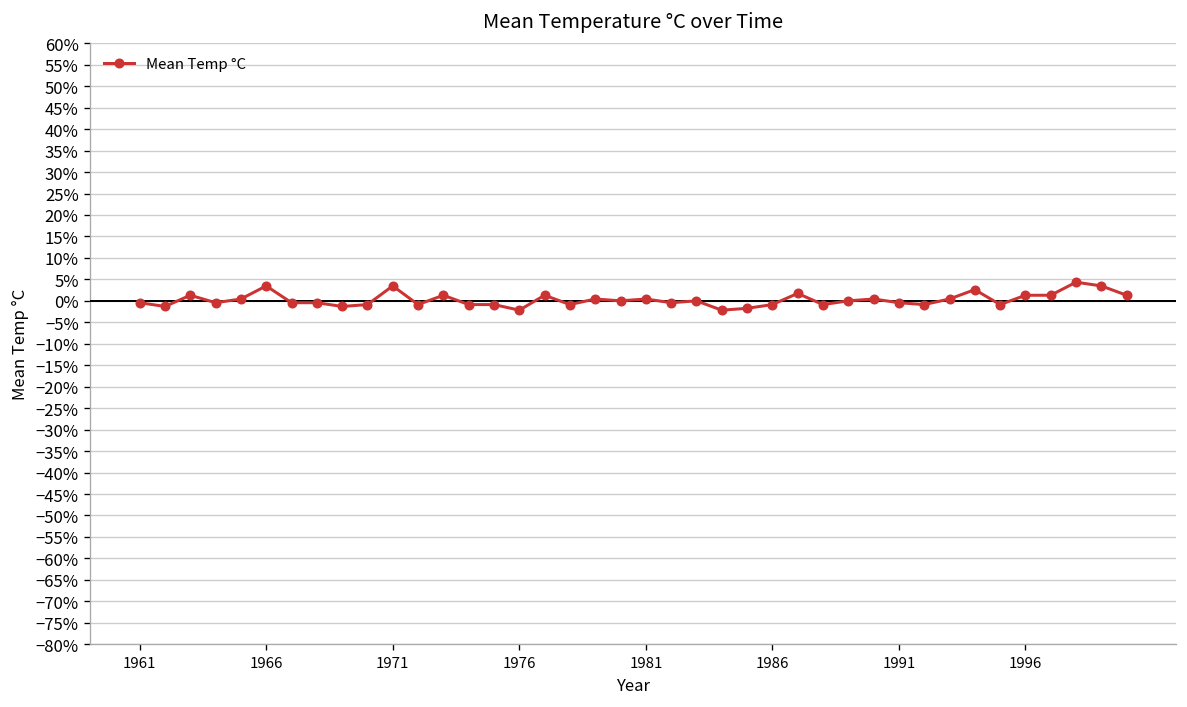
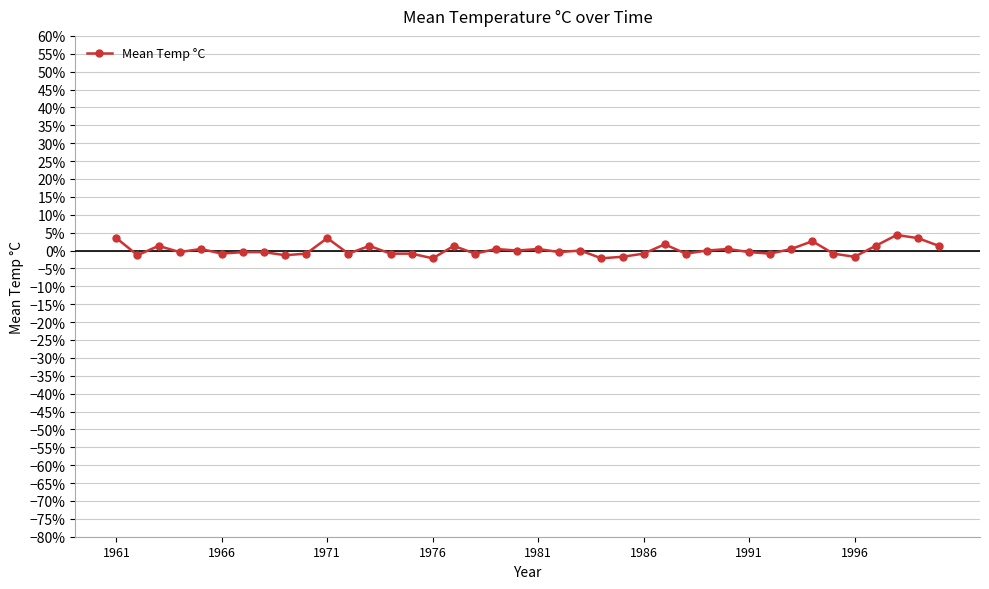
1961: 0% -> 3%
1966: 3% -> -1%
1996: 1% -> -2%
